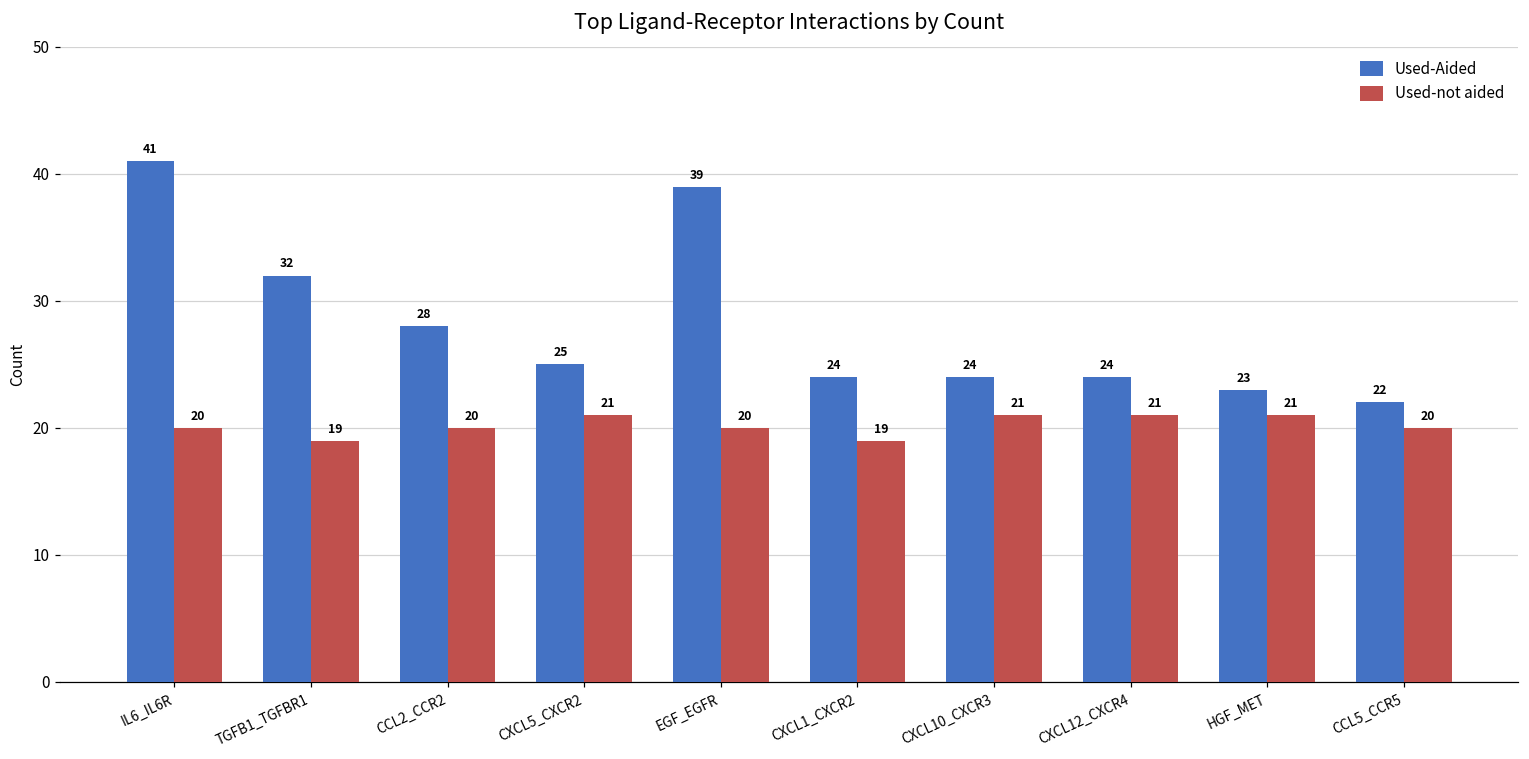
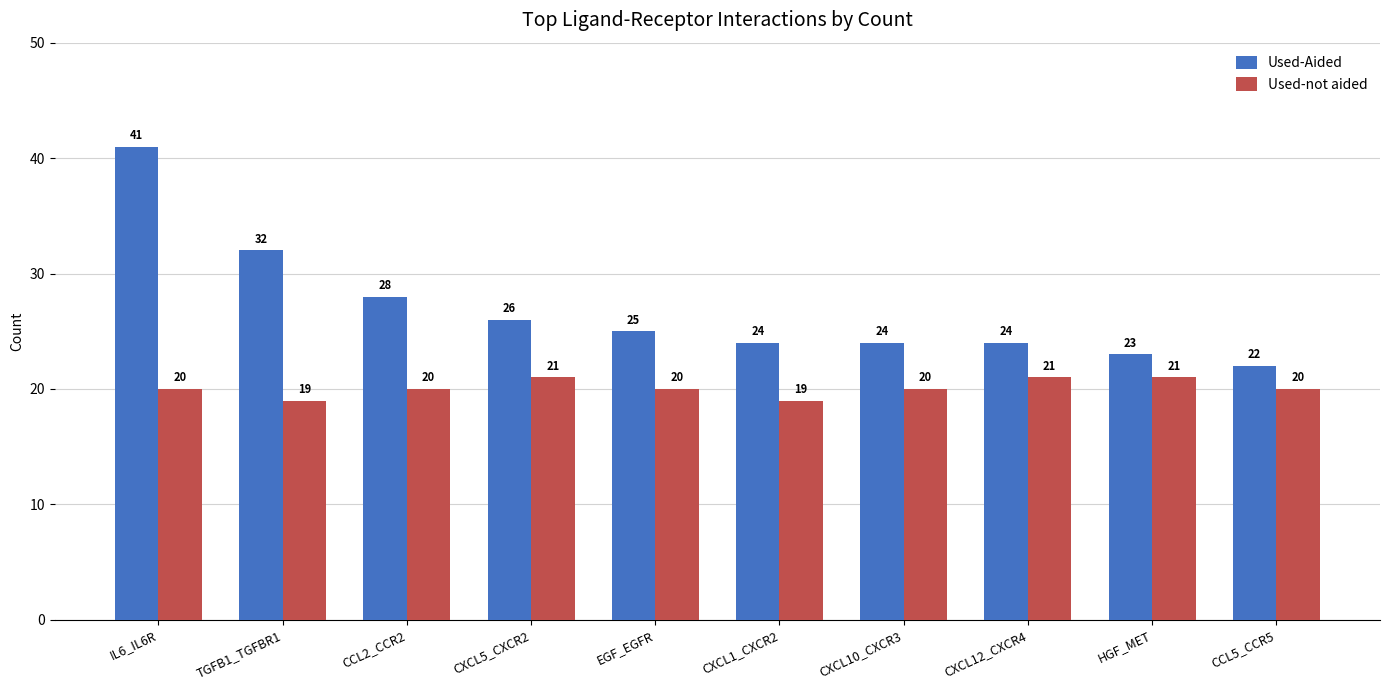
Used-Aided, CXCL5_CXCR2: 25 -> 26
Used-Aided, EGF_EGFR: 39 -> 25
Used-not aided, CXCL10_CXCR3: 21 -> 20
